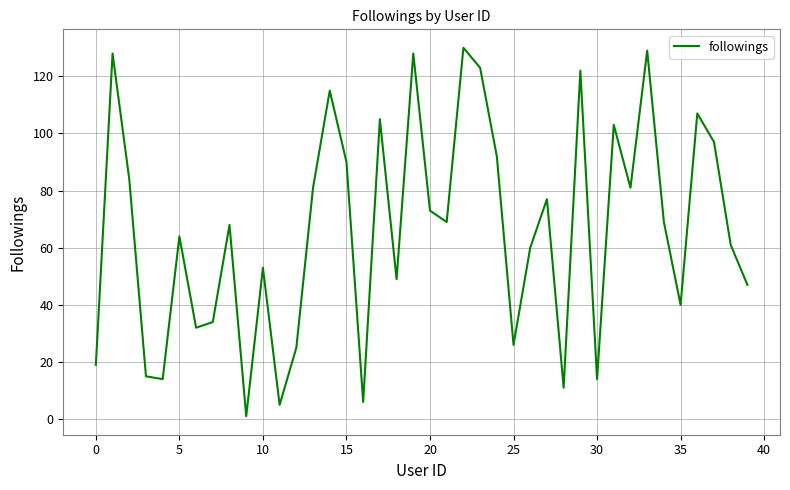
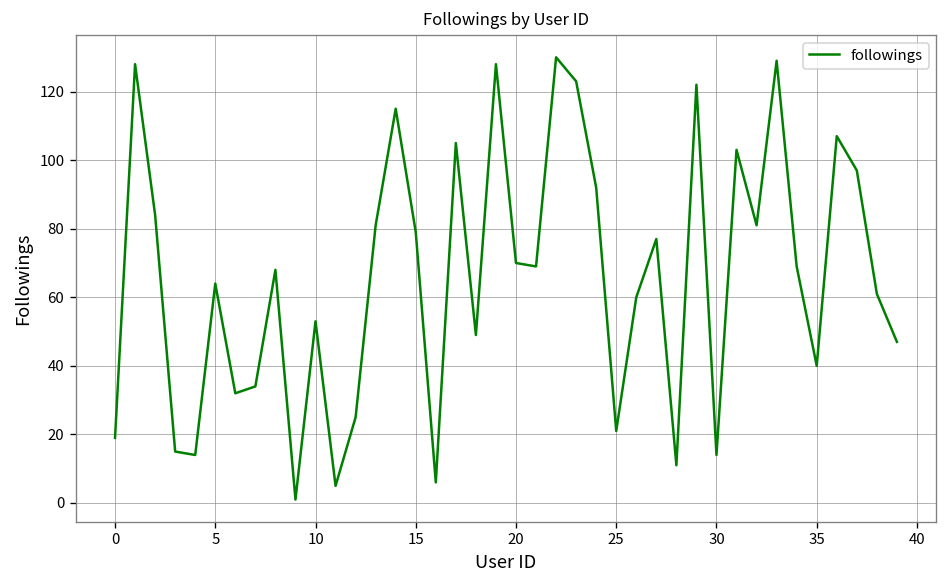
15: 90 -> 79
20: 73 -> 70
25: 26 -> 21
